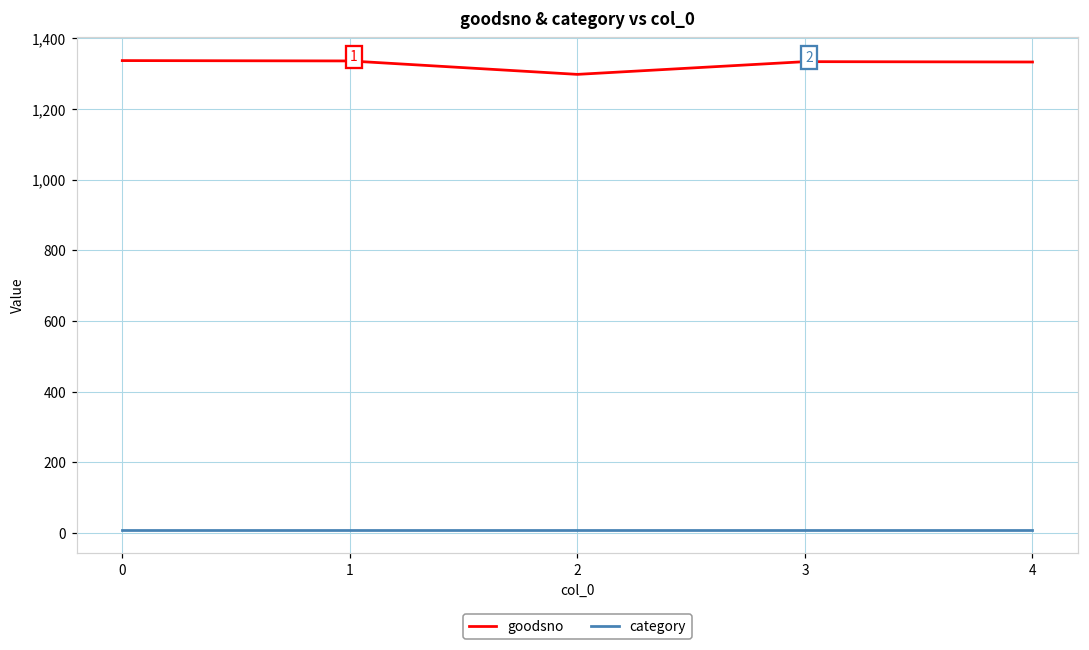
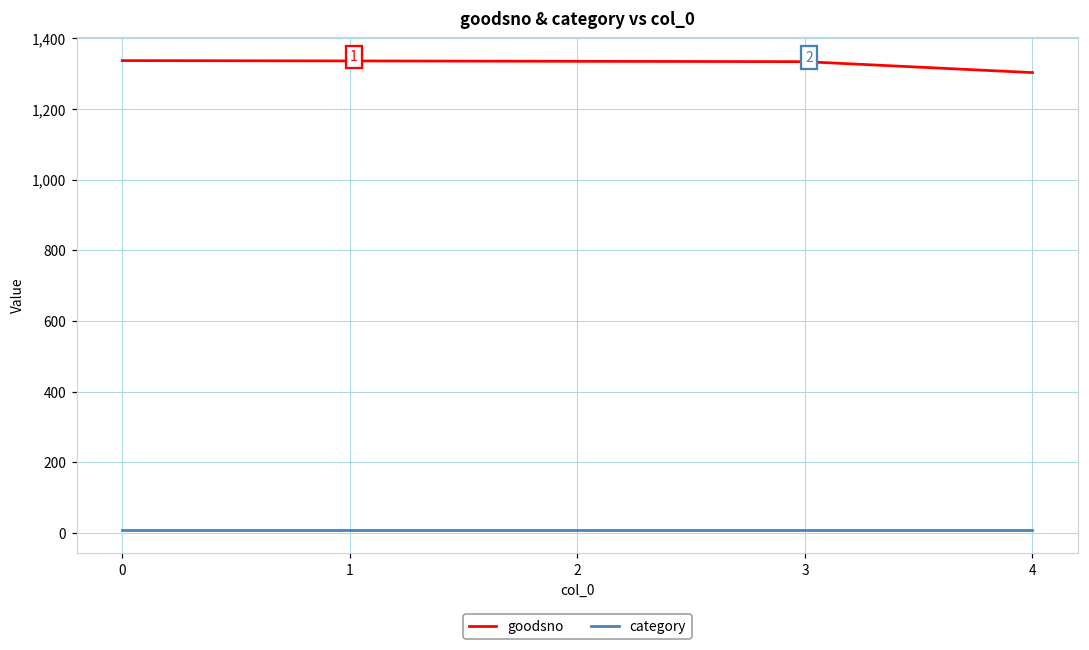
goodsno, 2: 1,300 -> 1,340
goodsno, 4: 1,330 -> 1,300
